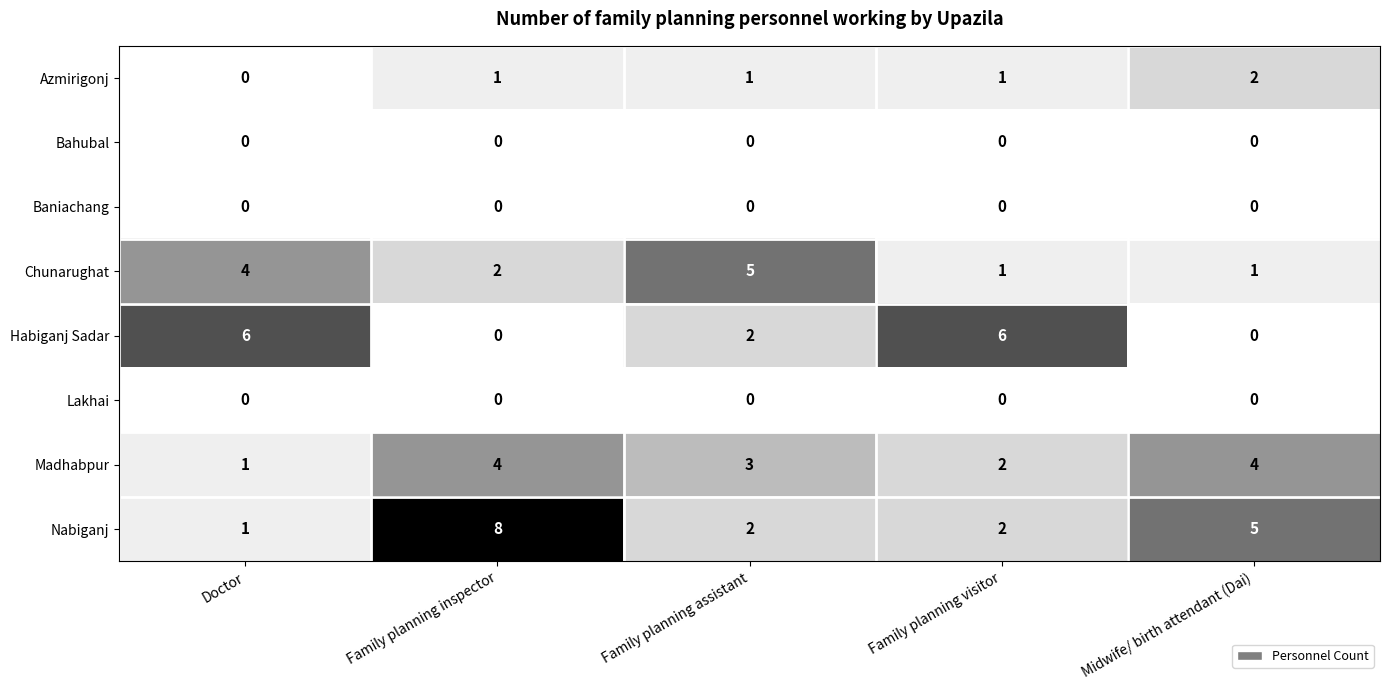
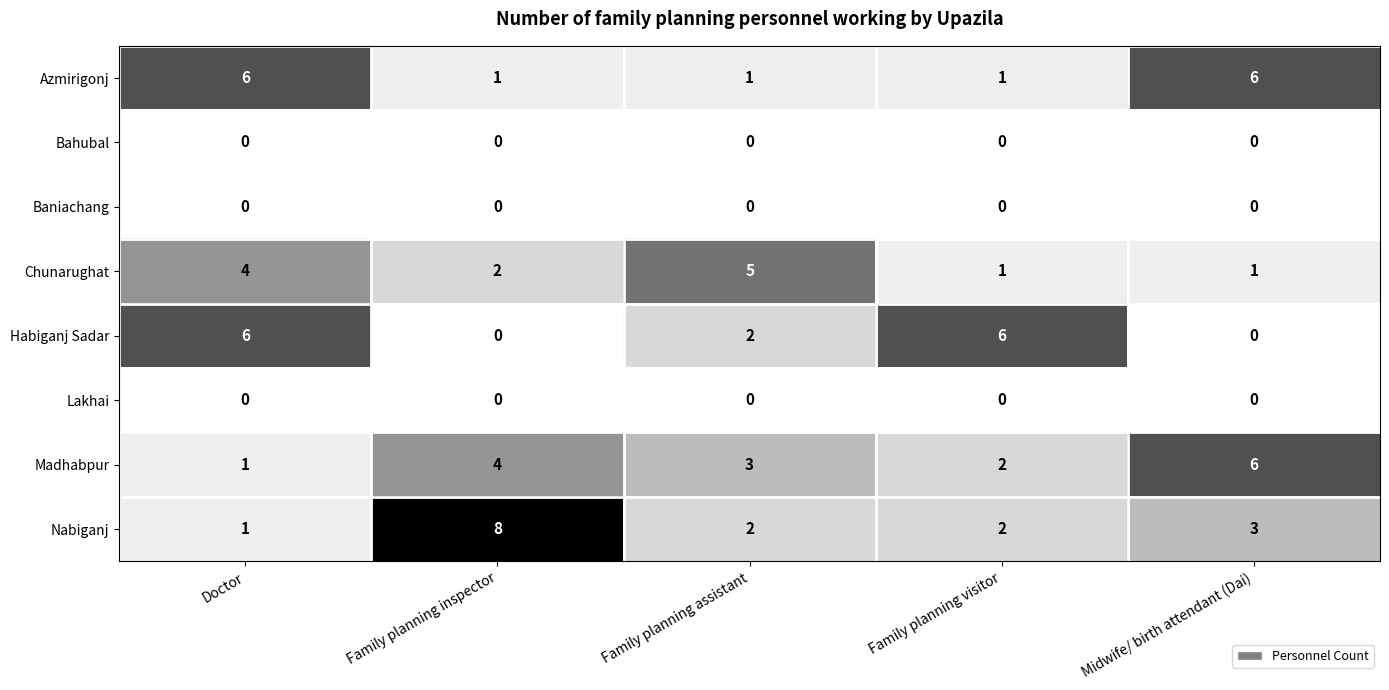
Azmirigonj, Doctor: 0 -> 6
Azmirigonj, Midwife/ birth attendant (Dai): 2 -> 6
Madhabpur, Midwife/ birth attendant (Dai): 4 -> 6
Nabiganj, Midwife/ birth attendant (Dai): 5 -> 3
